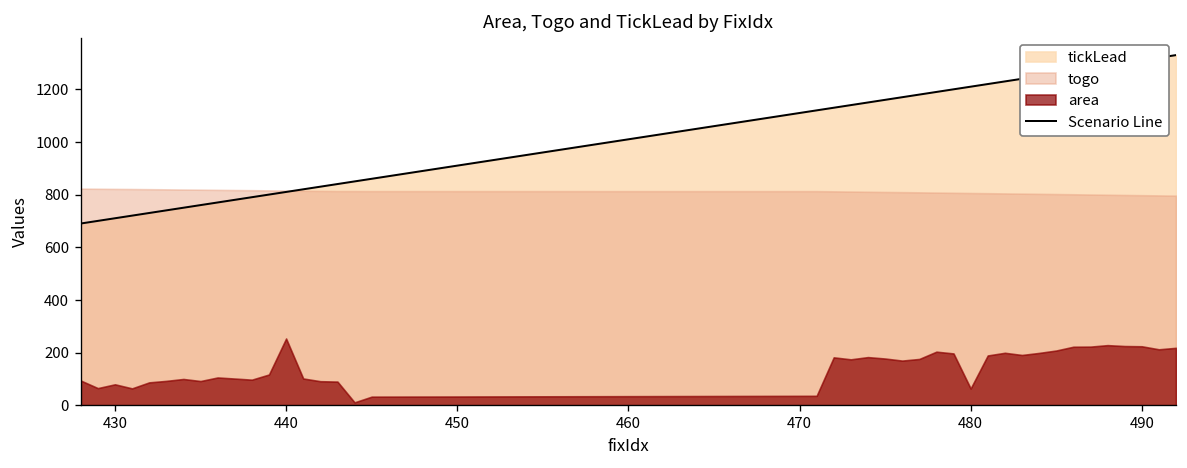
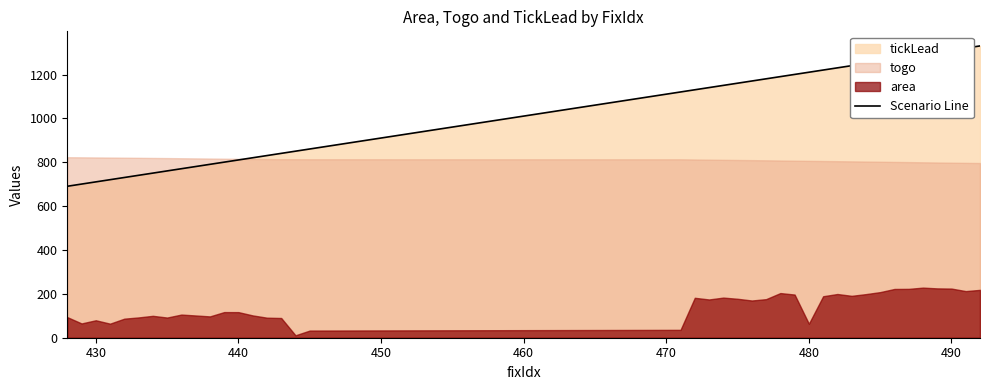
area, 440: 250 -> 120
